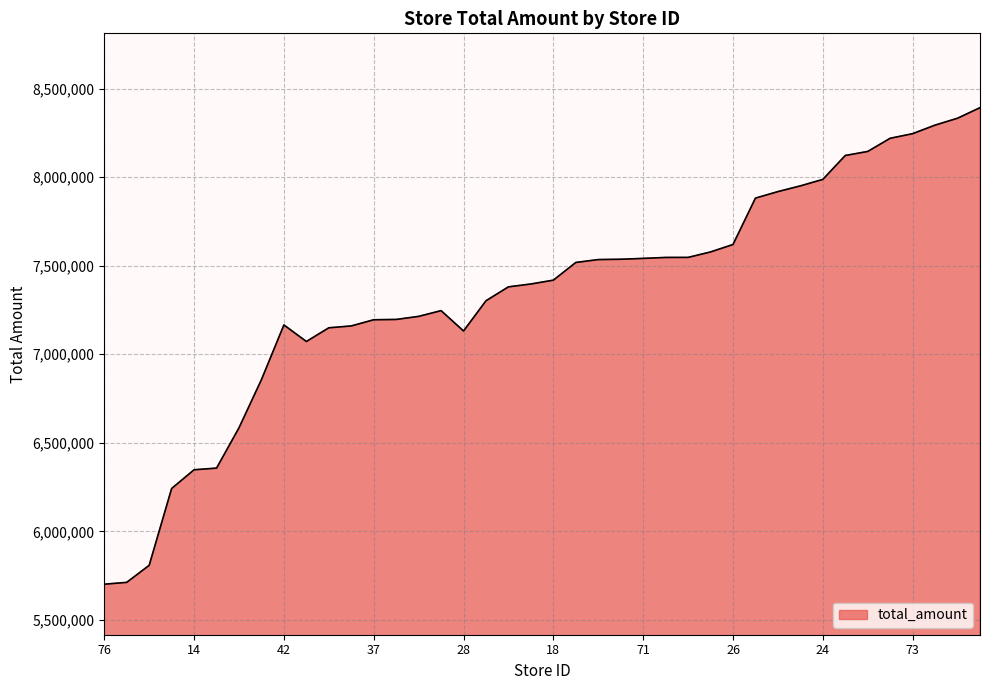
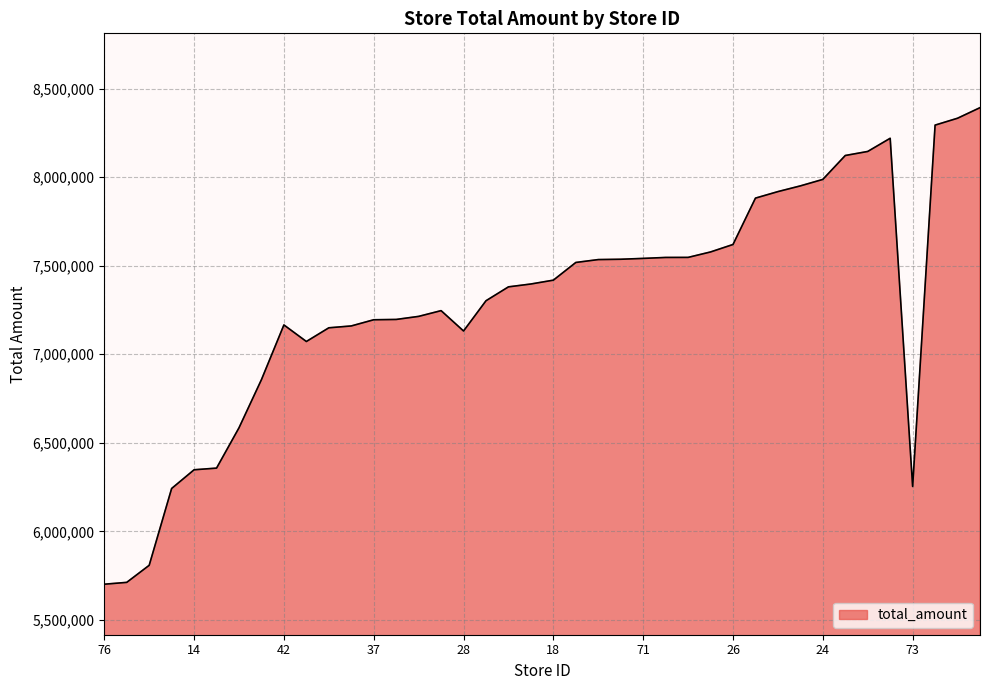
73: 8,250,000 -> 6,250,000
